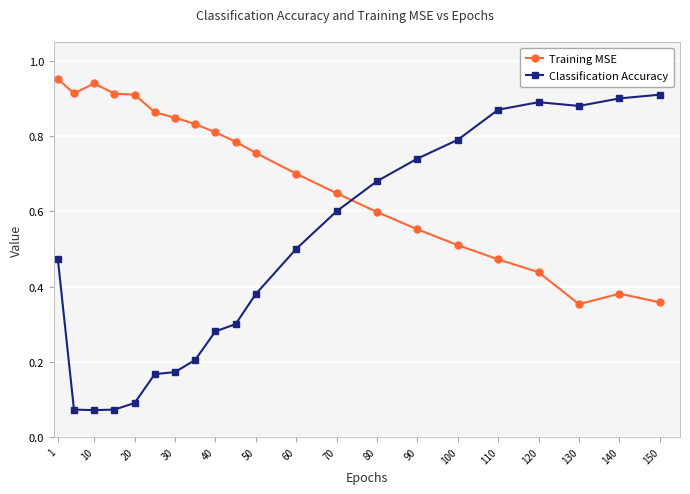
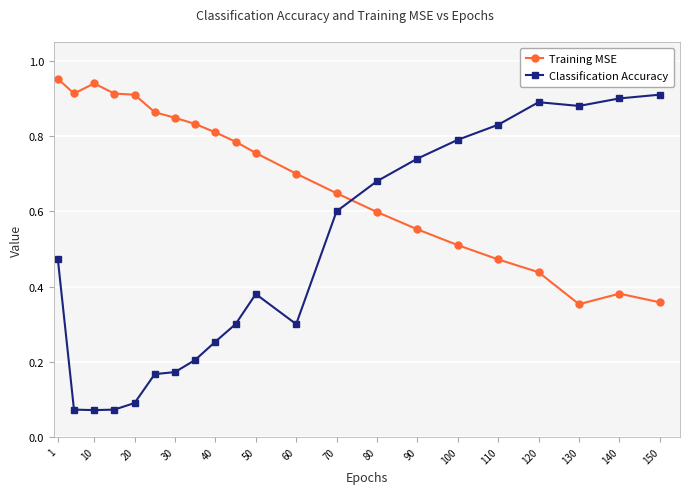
Classification Accuracy, 40: 0.28 -> 0.25
Classification Accuracy, 60: 0.5 -> 0.3
Classification Accuracy, 110: 0.87 -> 0.83
